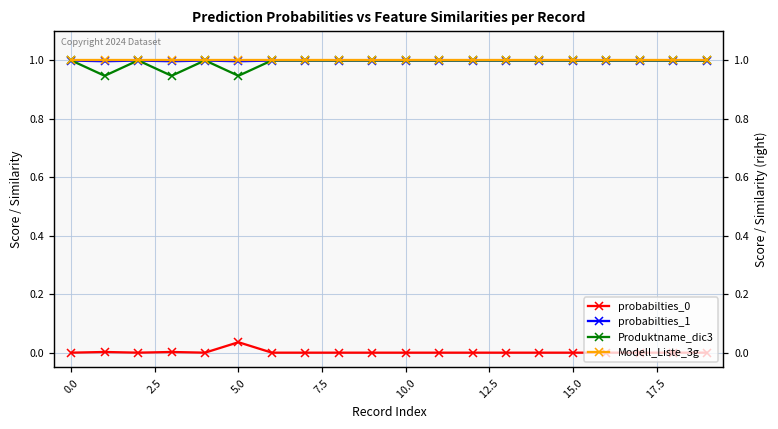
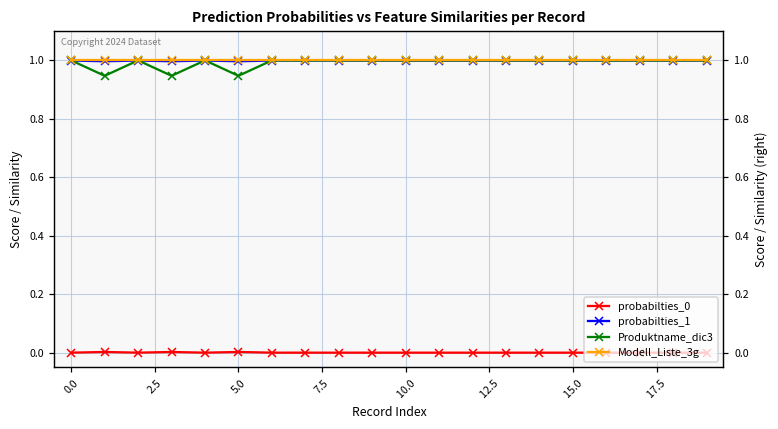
probabilties_0, 5.0: 0.04 -> 0.00
